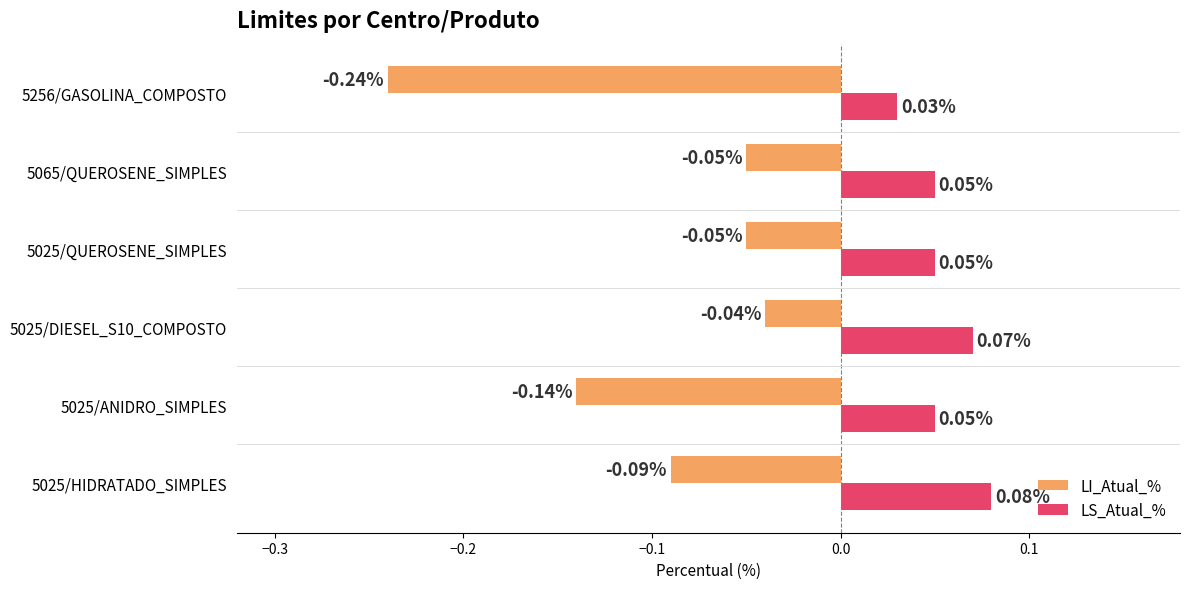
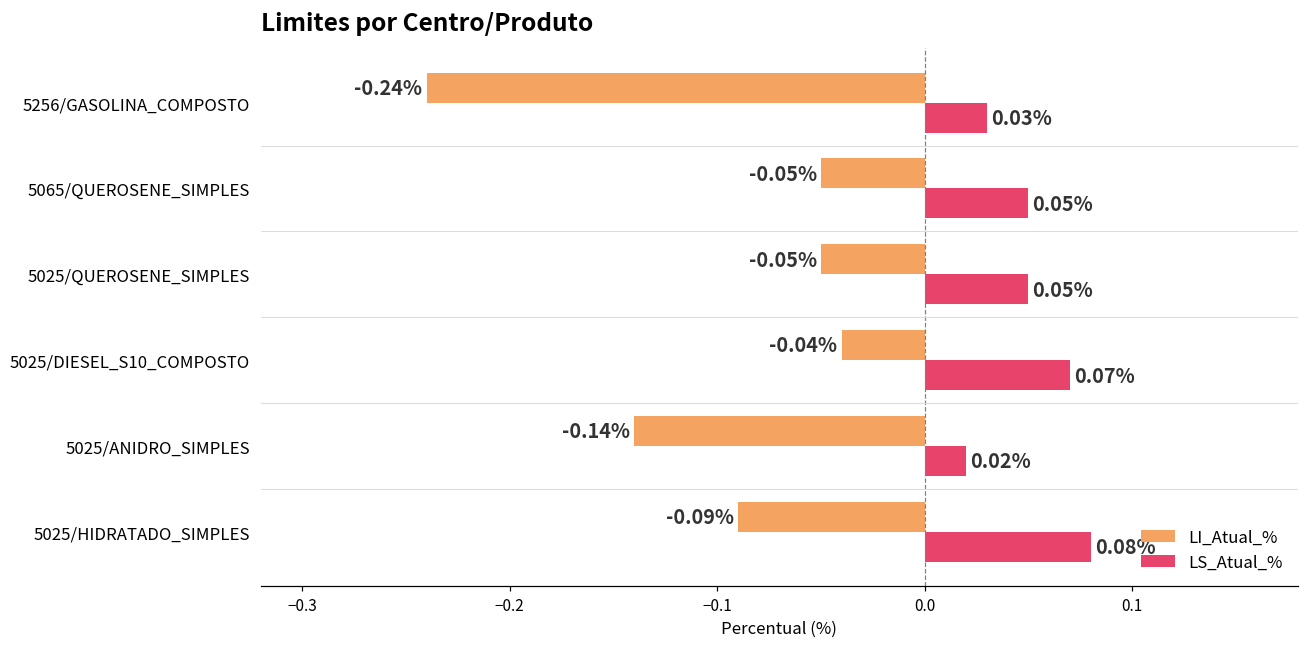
LS_Atual_%, 5025/ANIDRO_SIMPLES: 0.05% -> 0.02%
